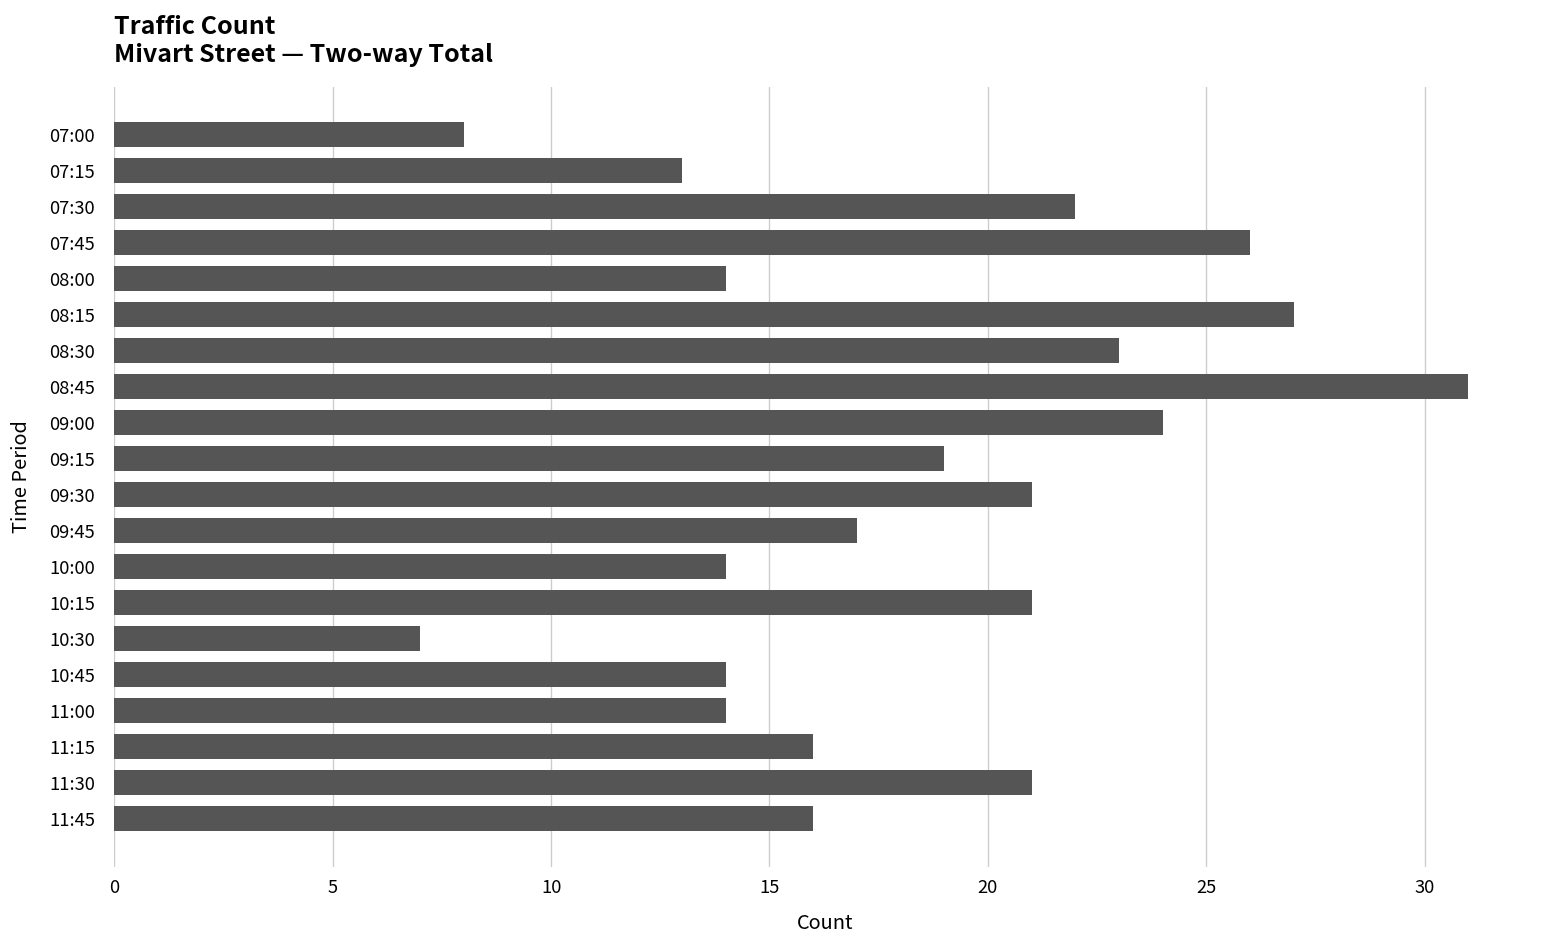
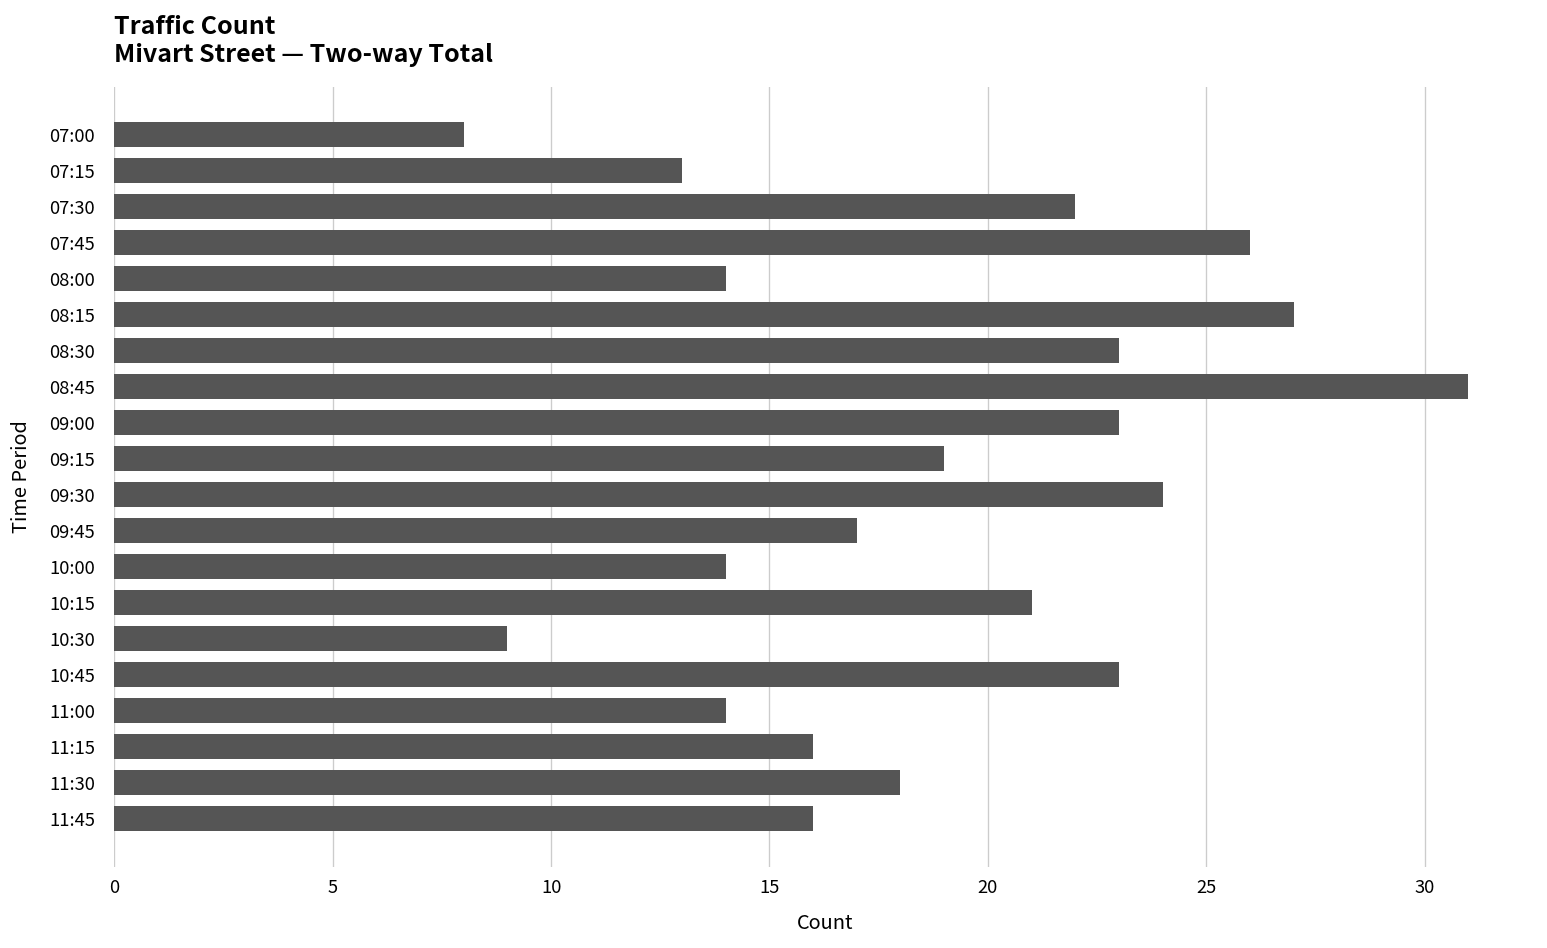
09:00: 24 -> 23
09:30: 21 -> 24
10:30: 7 -> 9
10:45: 14 -> 23
11:30: 21 -> 18
